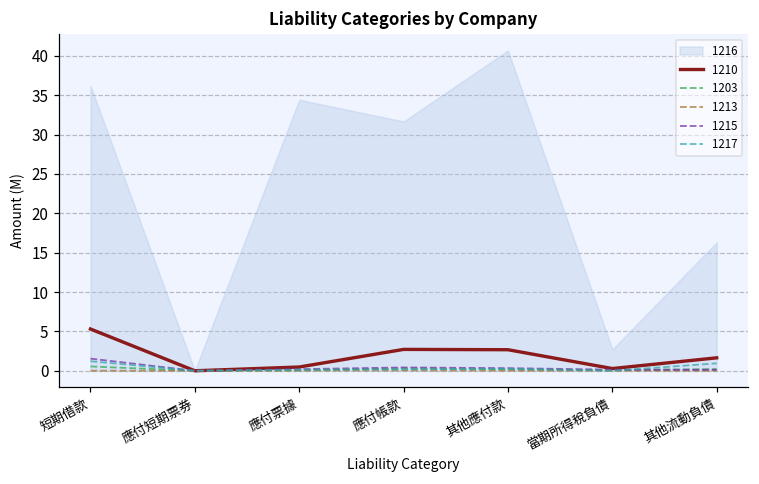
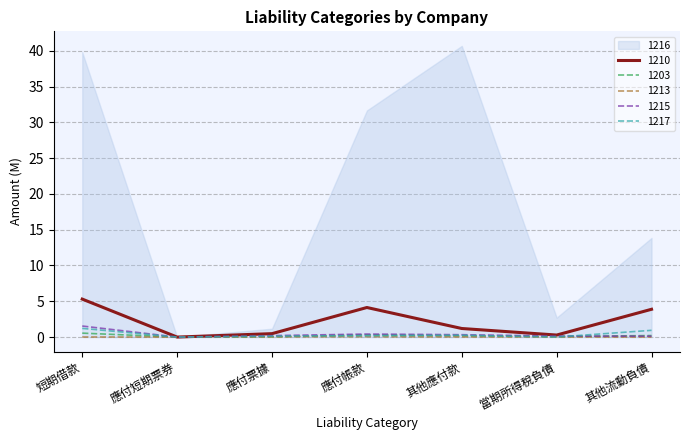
1216, 短期借款: 36 -> 40
1216, 應付票據: 34 -> 1
1210, 應付帳款: 3 -> 4
1210, 其他應付款: 3 -> 1
1210, 其他流動負債: 2 -> 4
1216, 其他流動負債: 16 -> 14
